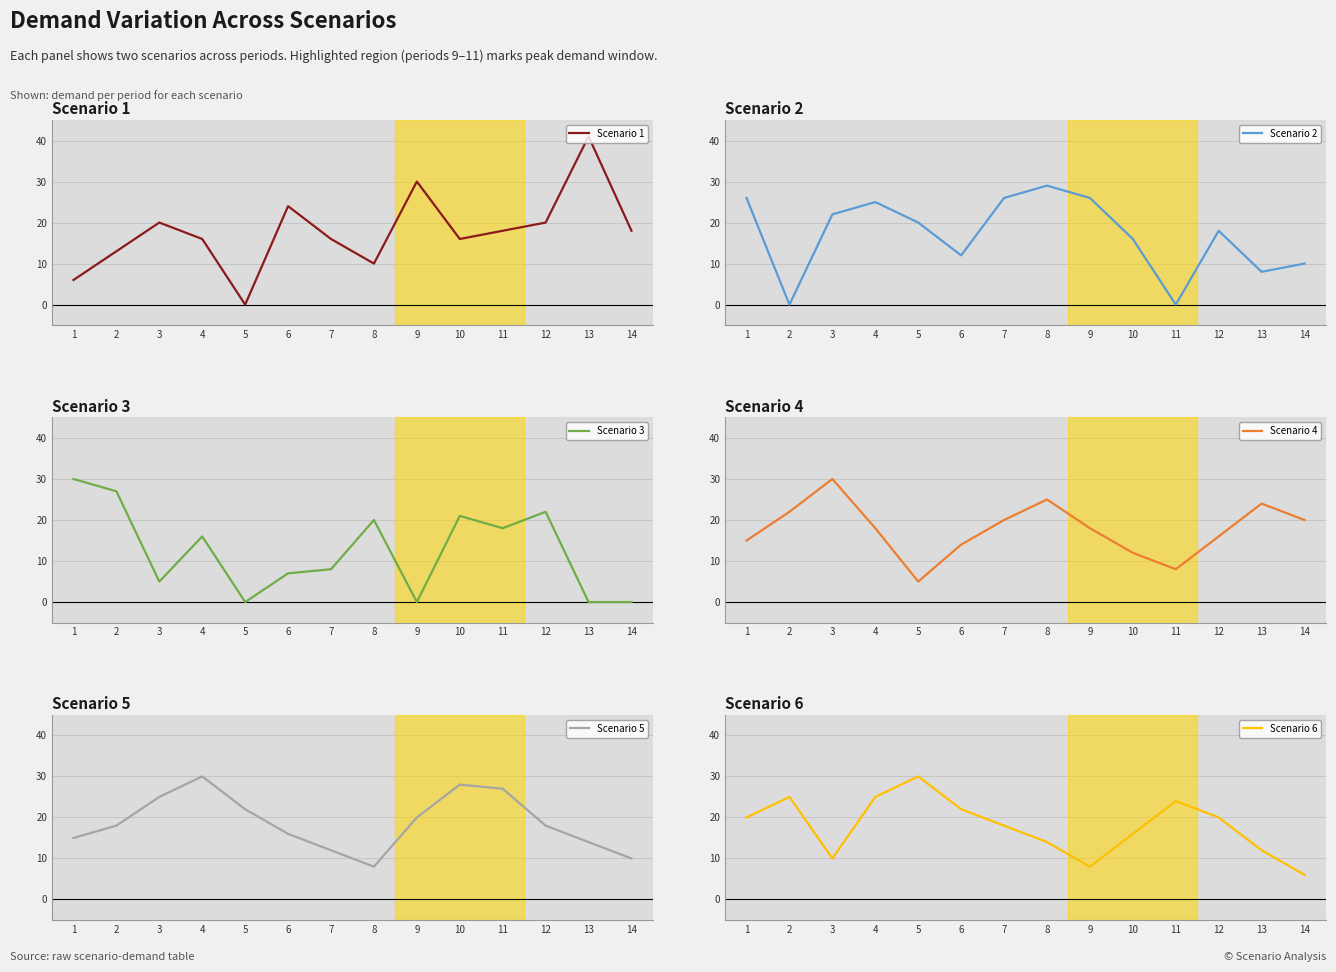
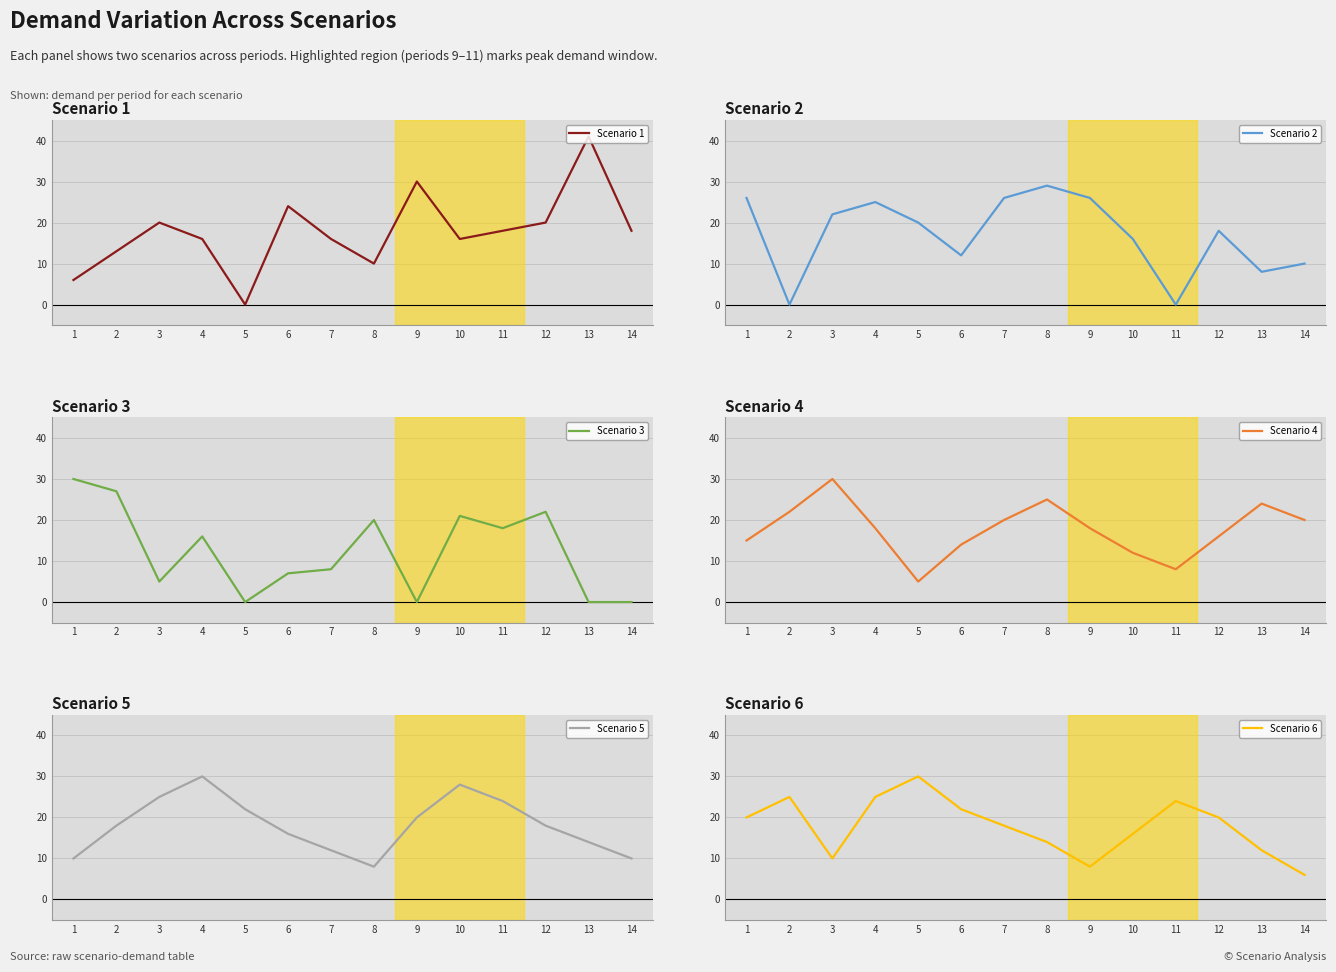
Scenario 5, 1: 15 -> 10
Scenario 5, 11: 27 -> 24
